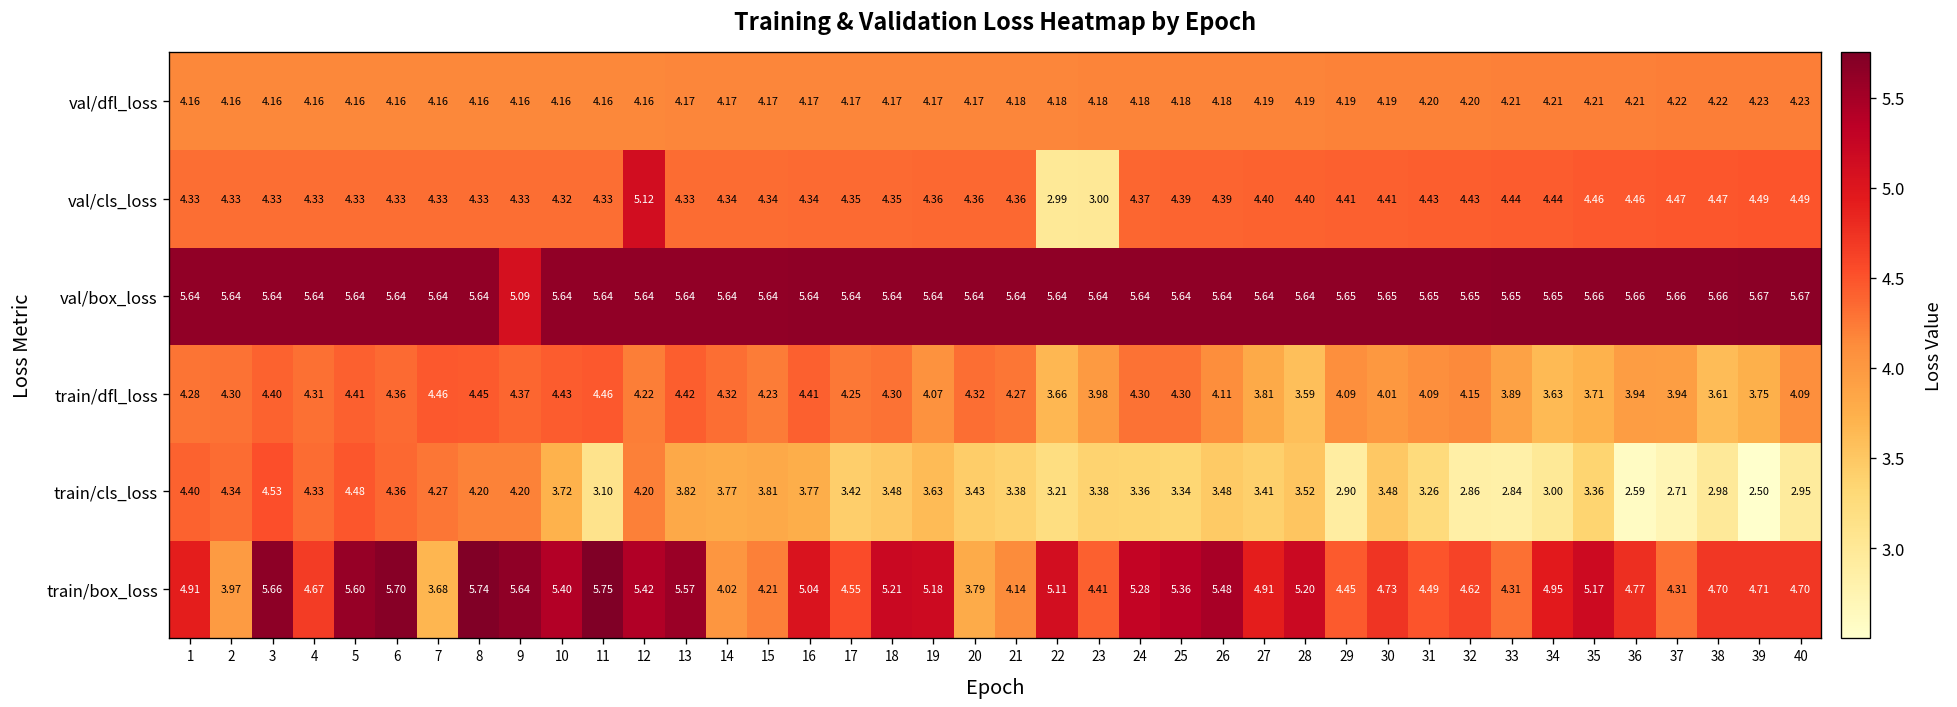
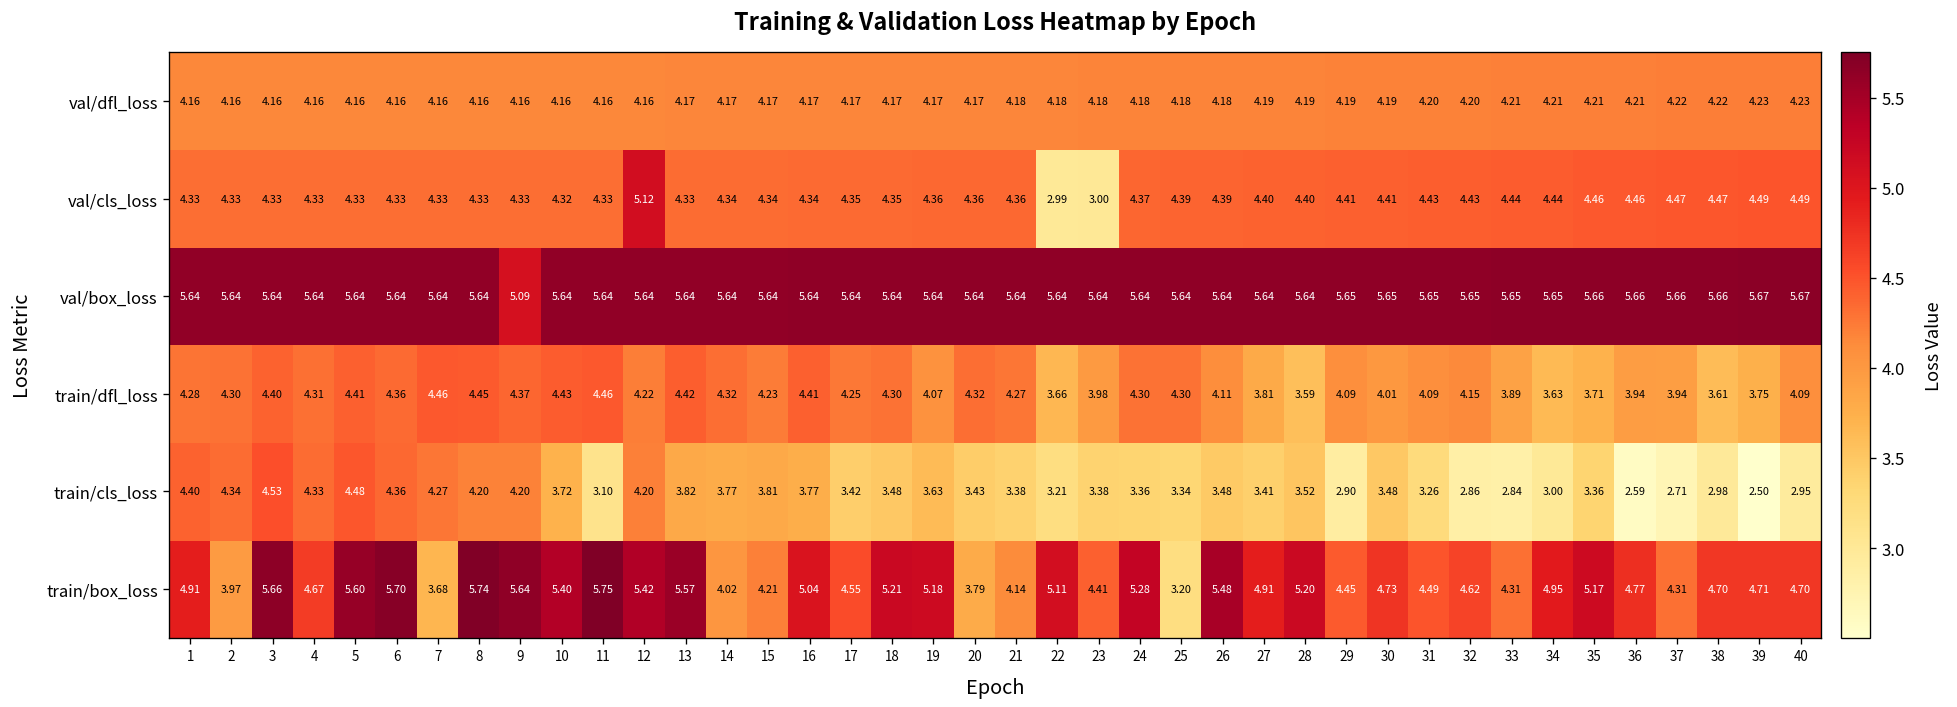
train/box_loss, 25: 5.36 -> 3.20
